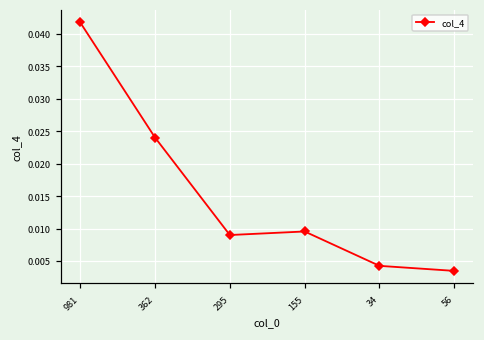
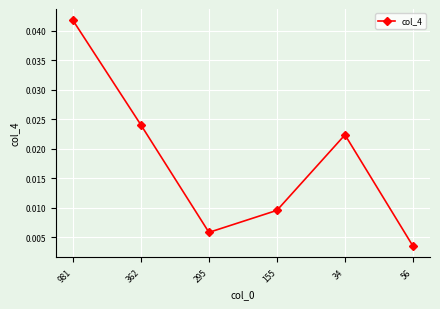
295: 0.009 -> 0.006
34: 0.004 -> 0.022
